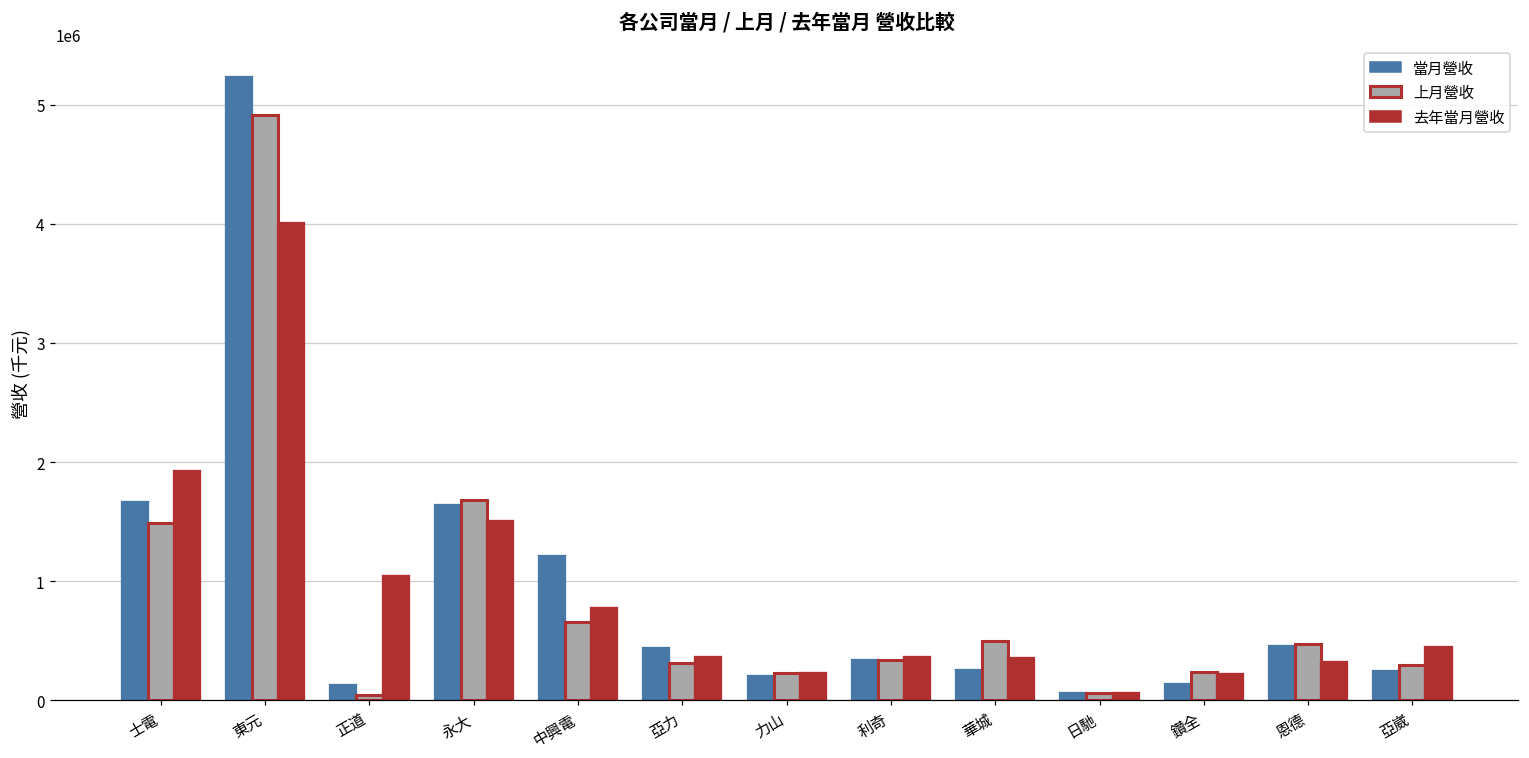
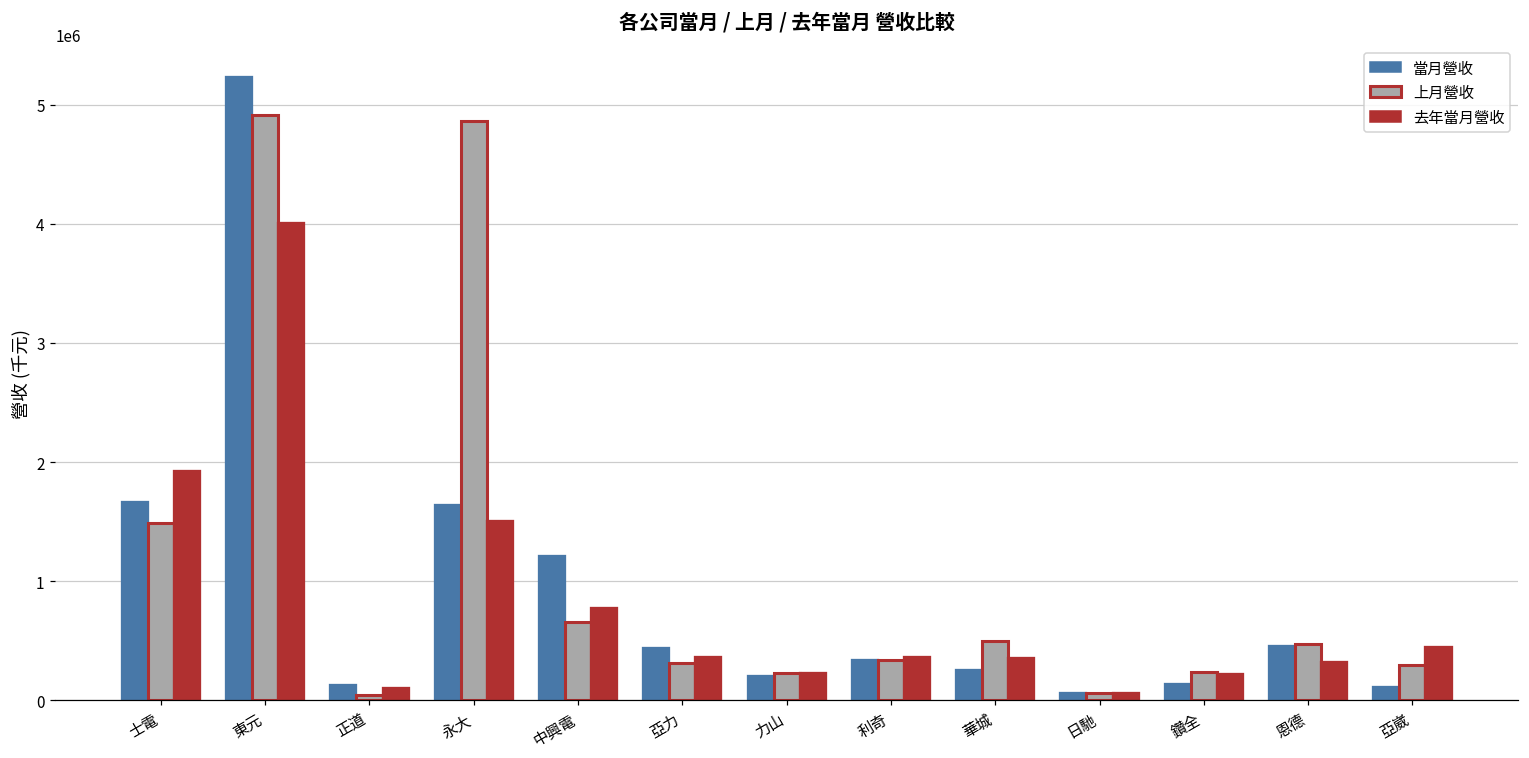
去年當月營收, 正道: 1040000 -> 100000
上月營收, 永大: 1680000 -> 4860000
當月營收, 亞崴: 250000 -> 110000
